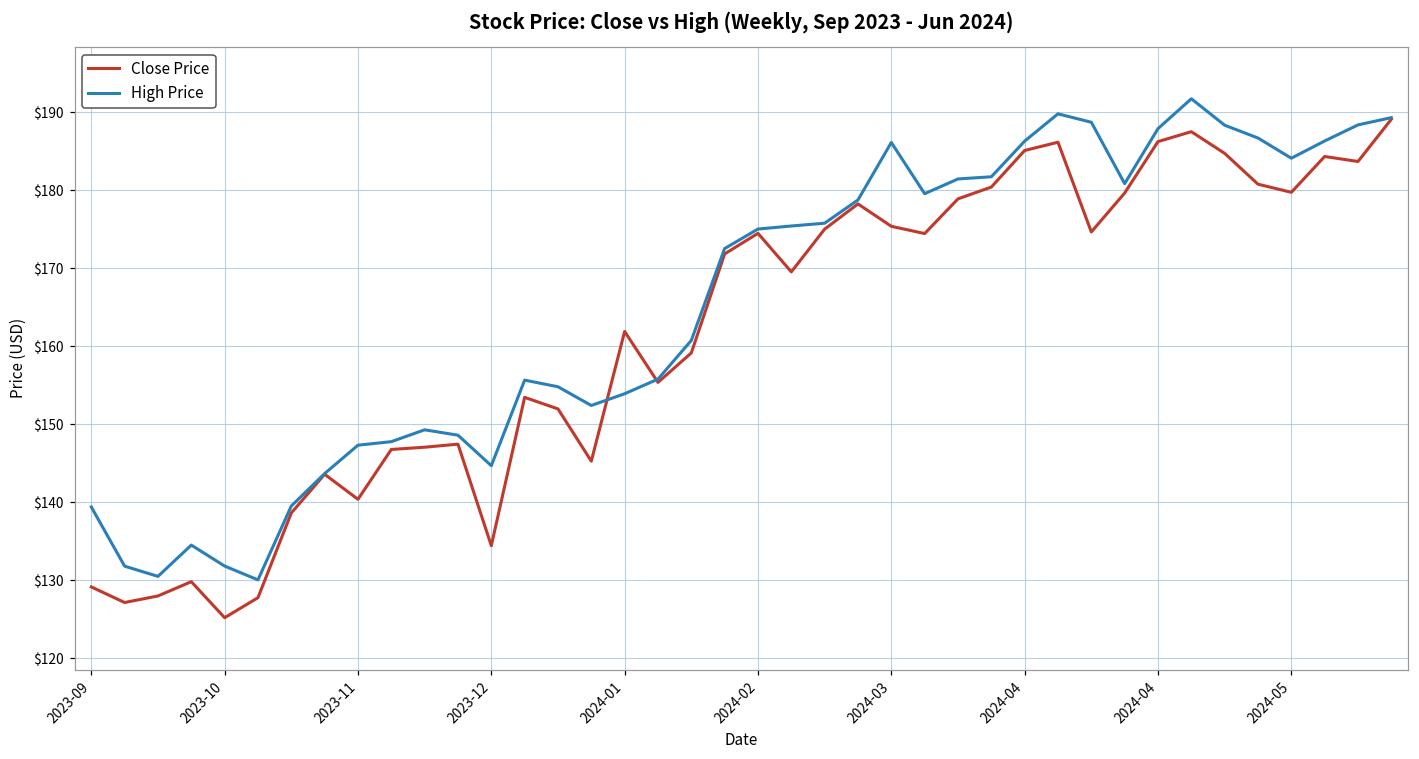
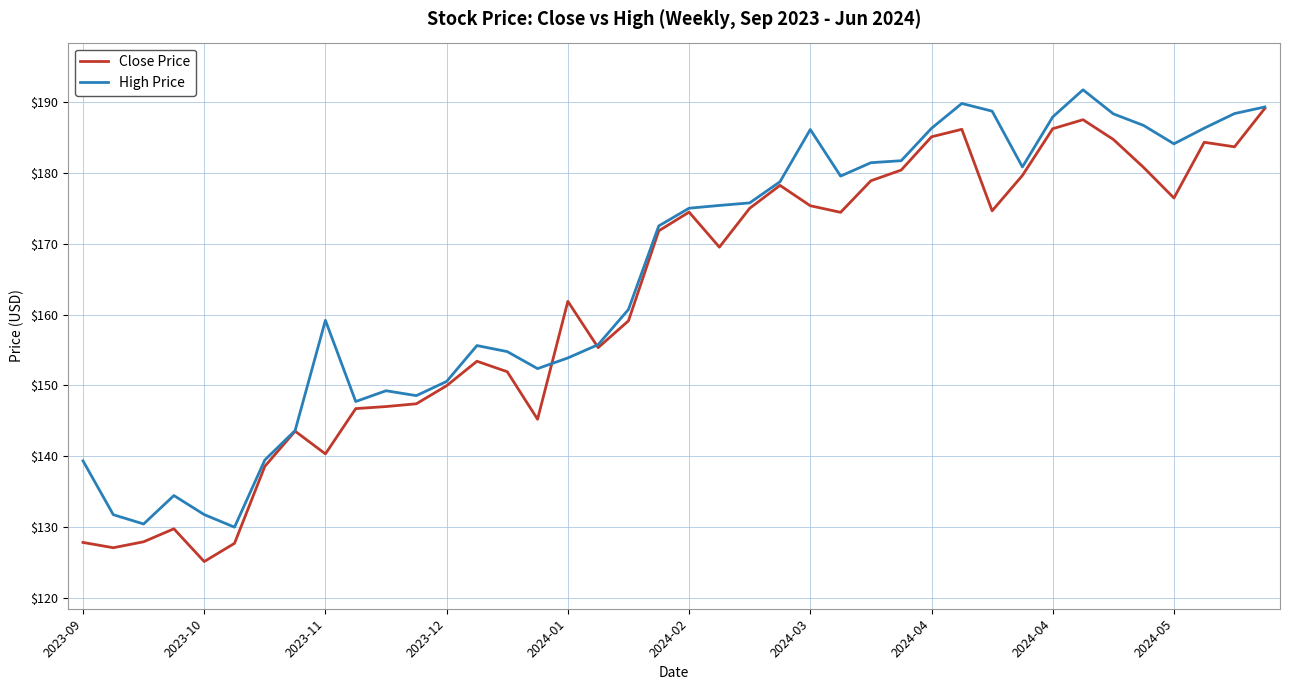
Close Price, 2023-09: $129 -> $128
High Price, 2023-11: $147 -> $159
Close Price, 2023-12: $134 -> $150
High Price, 2023-12: $145 -> $151
Close Price, 2024-05: $180 -> $176
